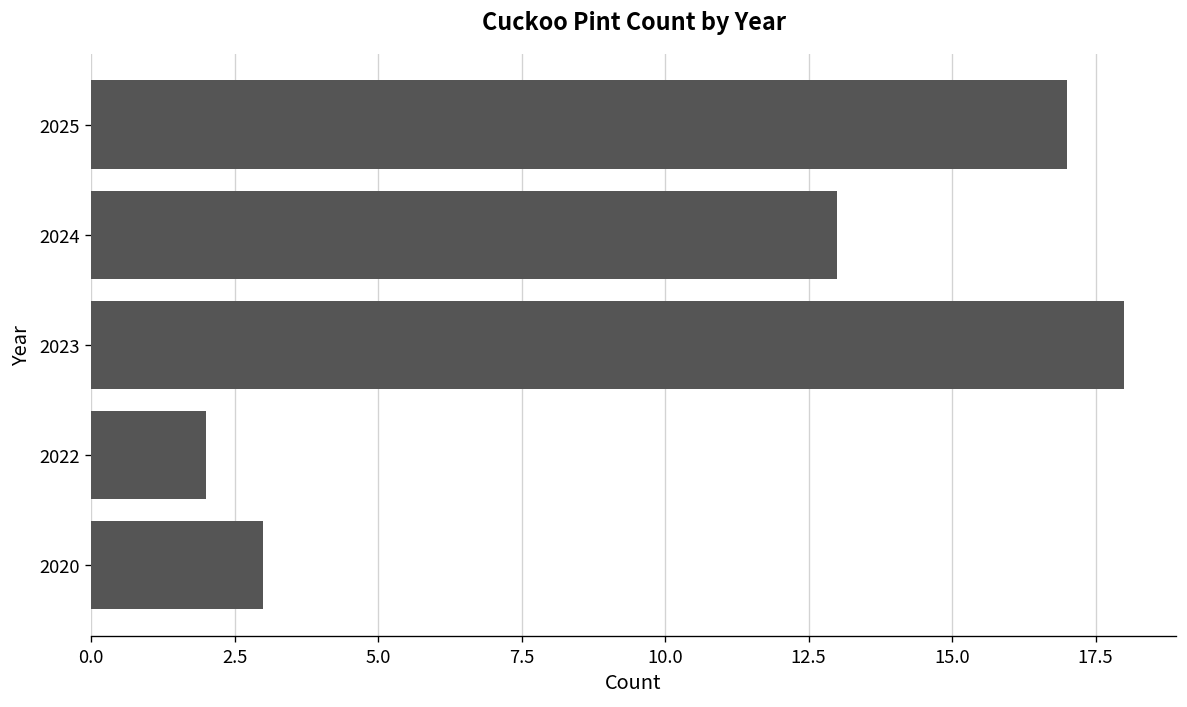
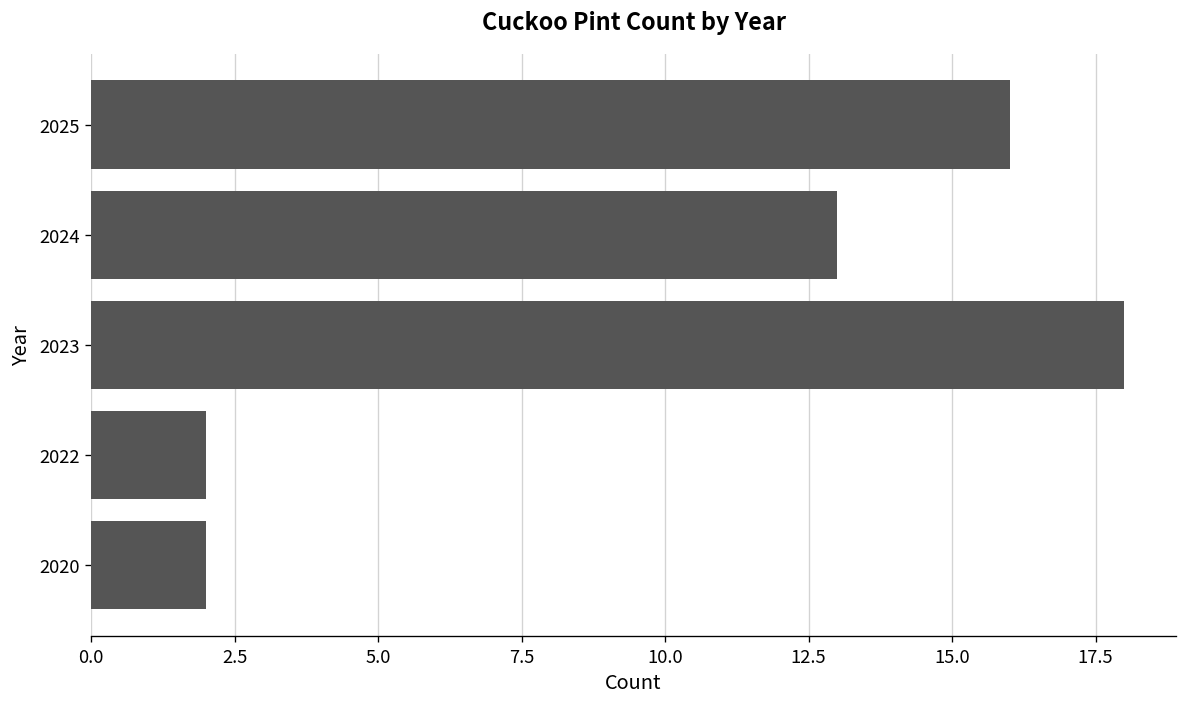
2025: 17 -> 16
2020: 3 -> 2
